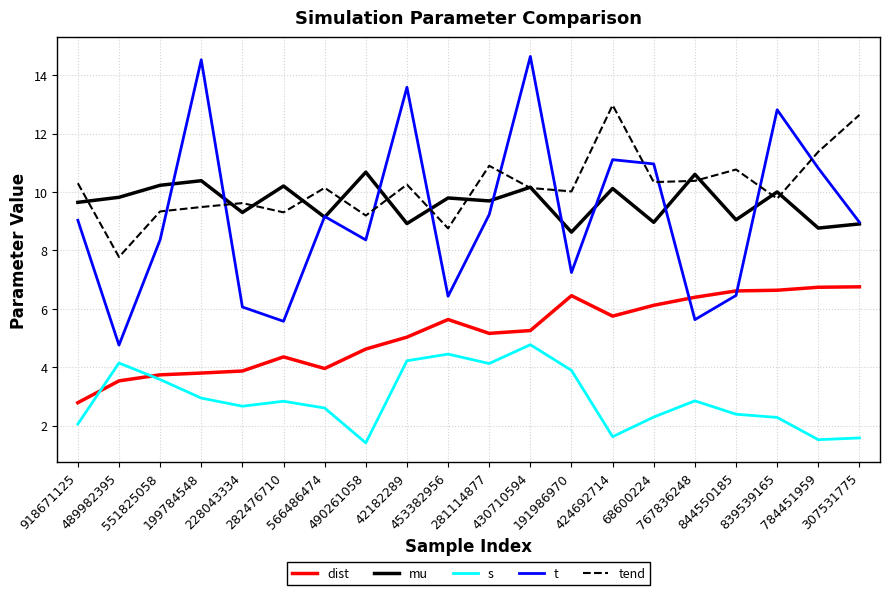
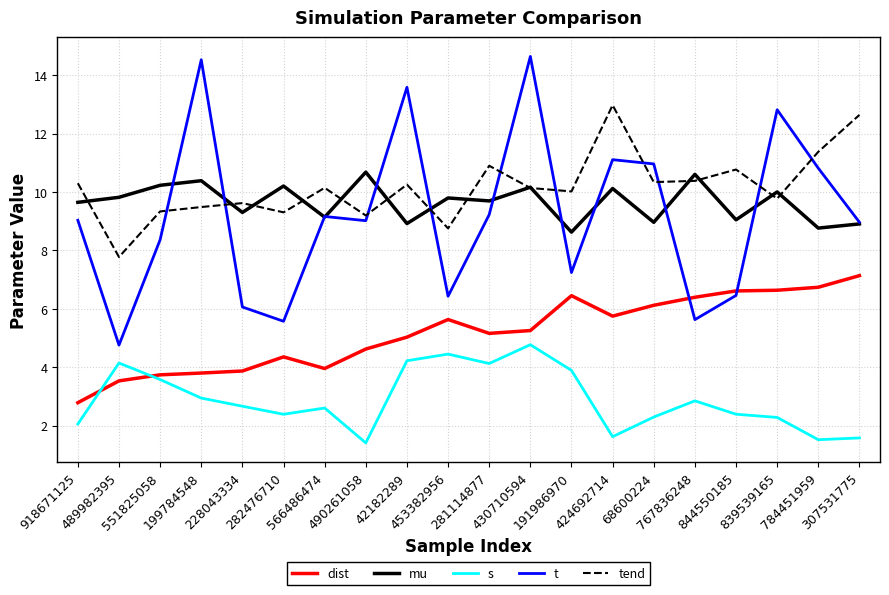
s, 282476710: 2.8 -> 2.4
t, 490261058: 8.4 -> 9.0
dist, 307531775: 6.8 -> 7.1
